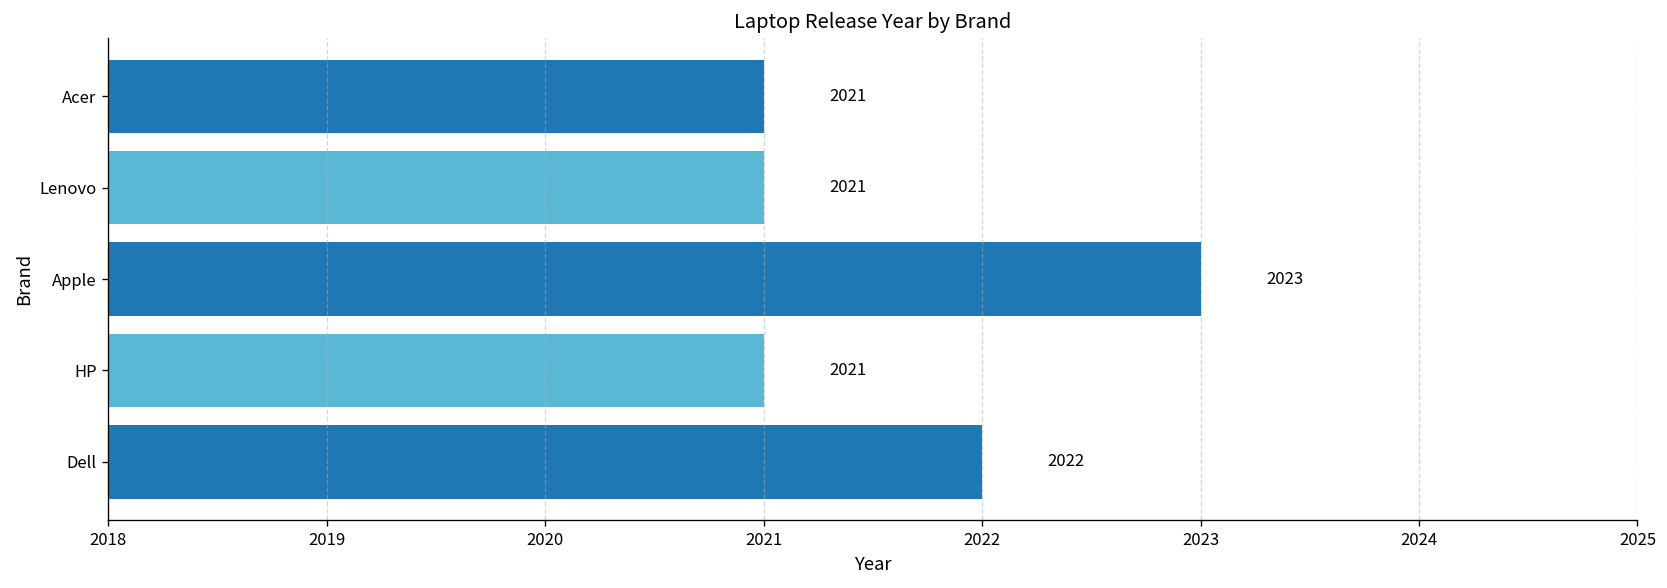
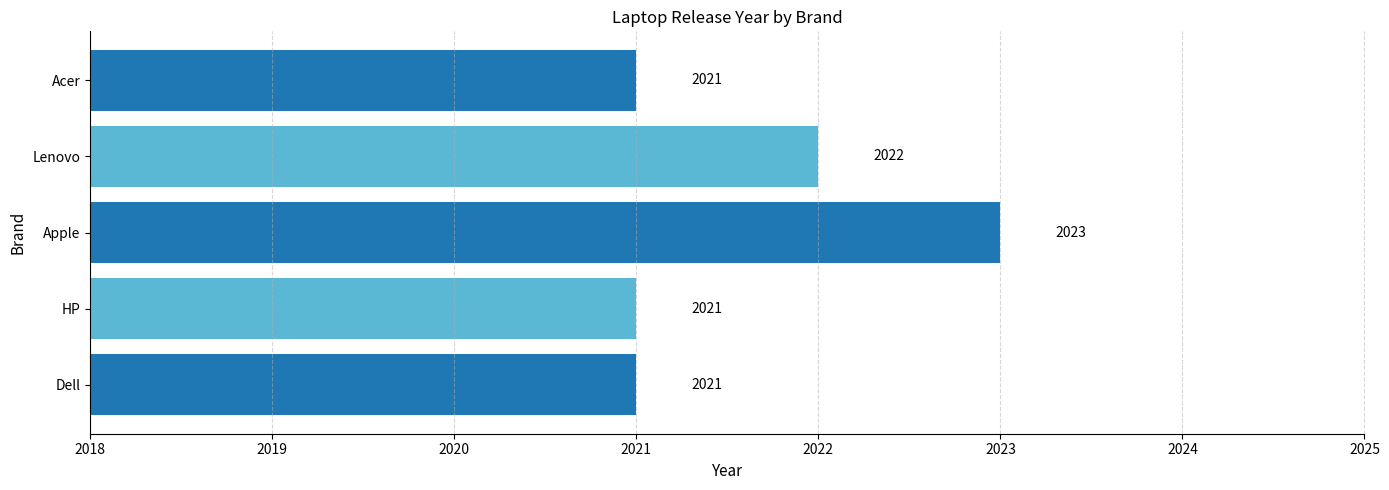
Lenovo: 2021 -> 2022
Dell: 2022 -> 2021
